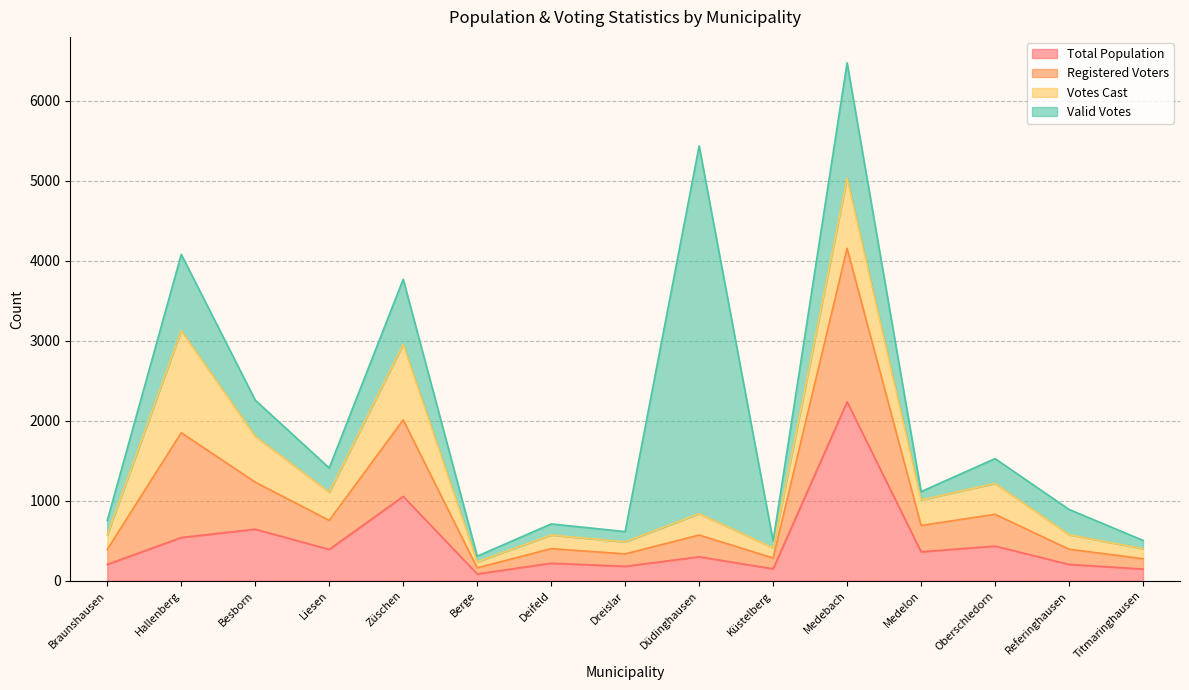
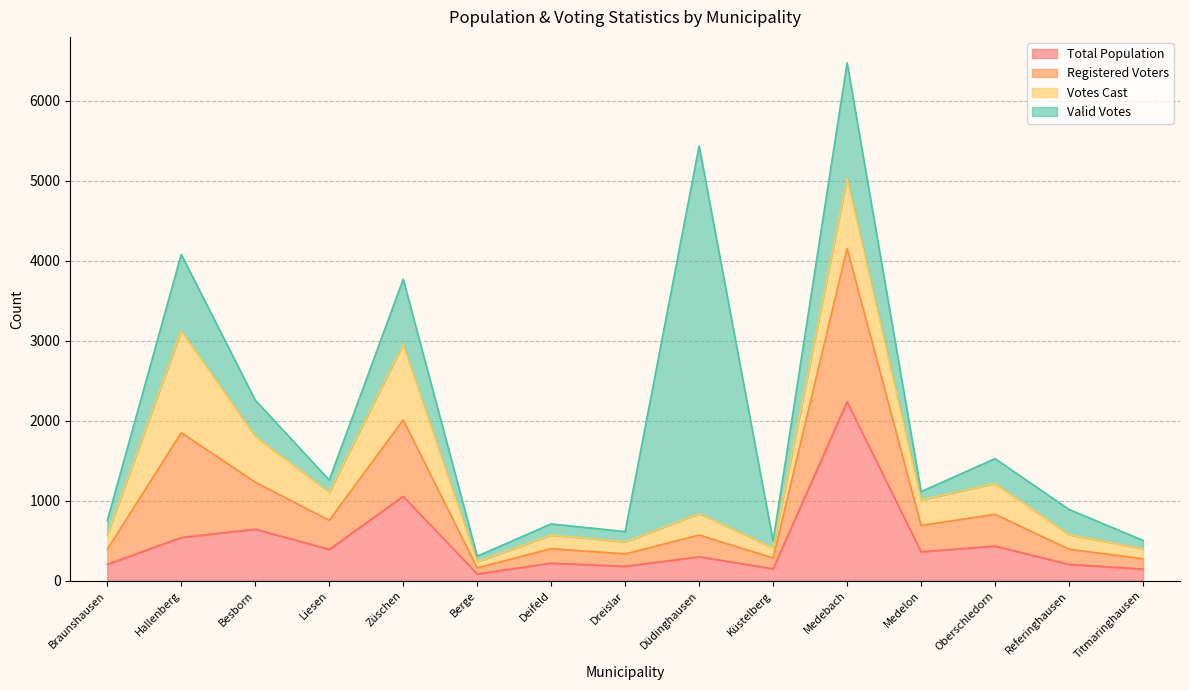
Valid Votes, Liesen: 300 -> 200
